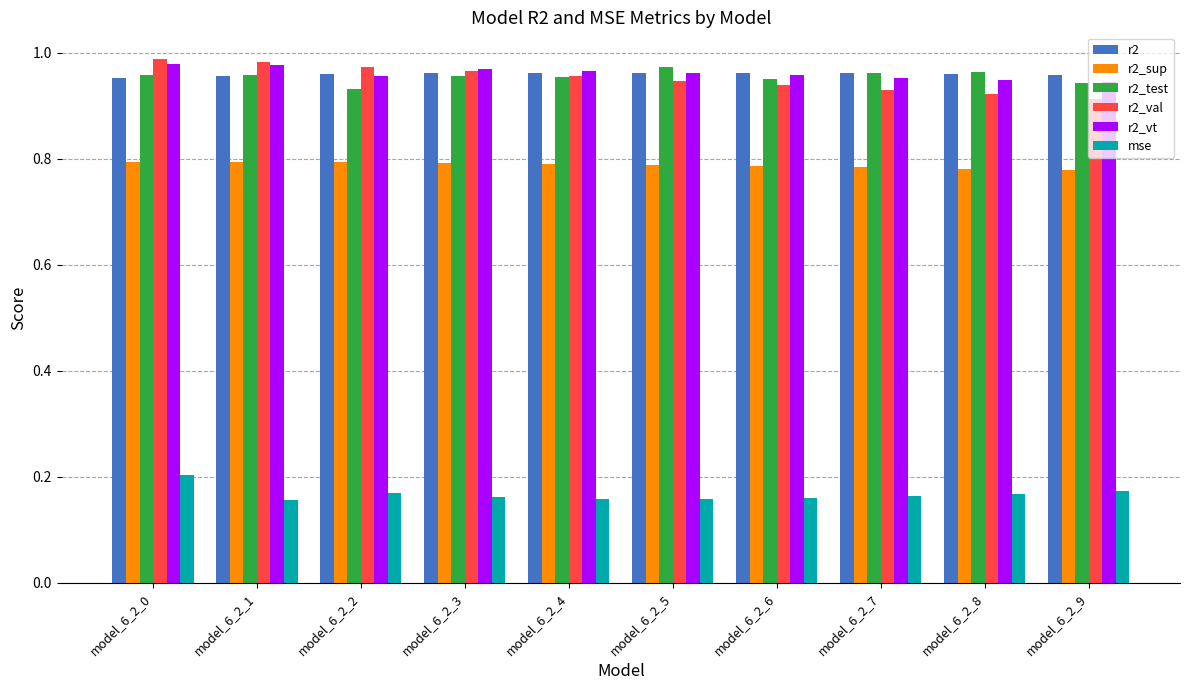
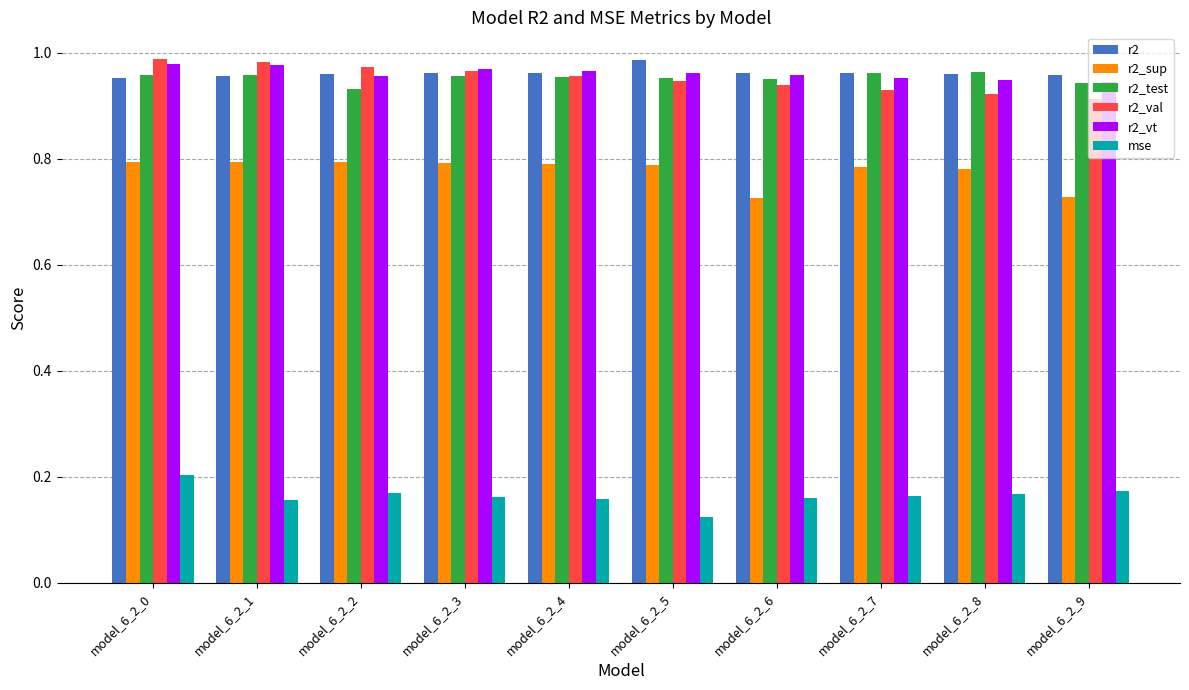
r2, model_6_2_5: 0.96 -> 0.99
r2_test, model_6_2_5: 0.97 -> 0.95
mse, model_6_2_5: 0.16 -> 0.12
r2_sup, model_6_2_6: 0.79 -> 0.73
r2_sup, model_6_2_9: 0.78 -> 0.73
